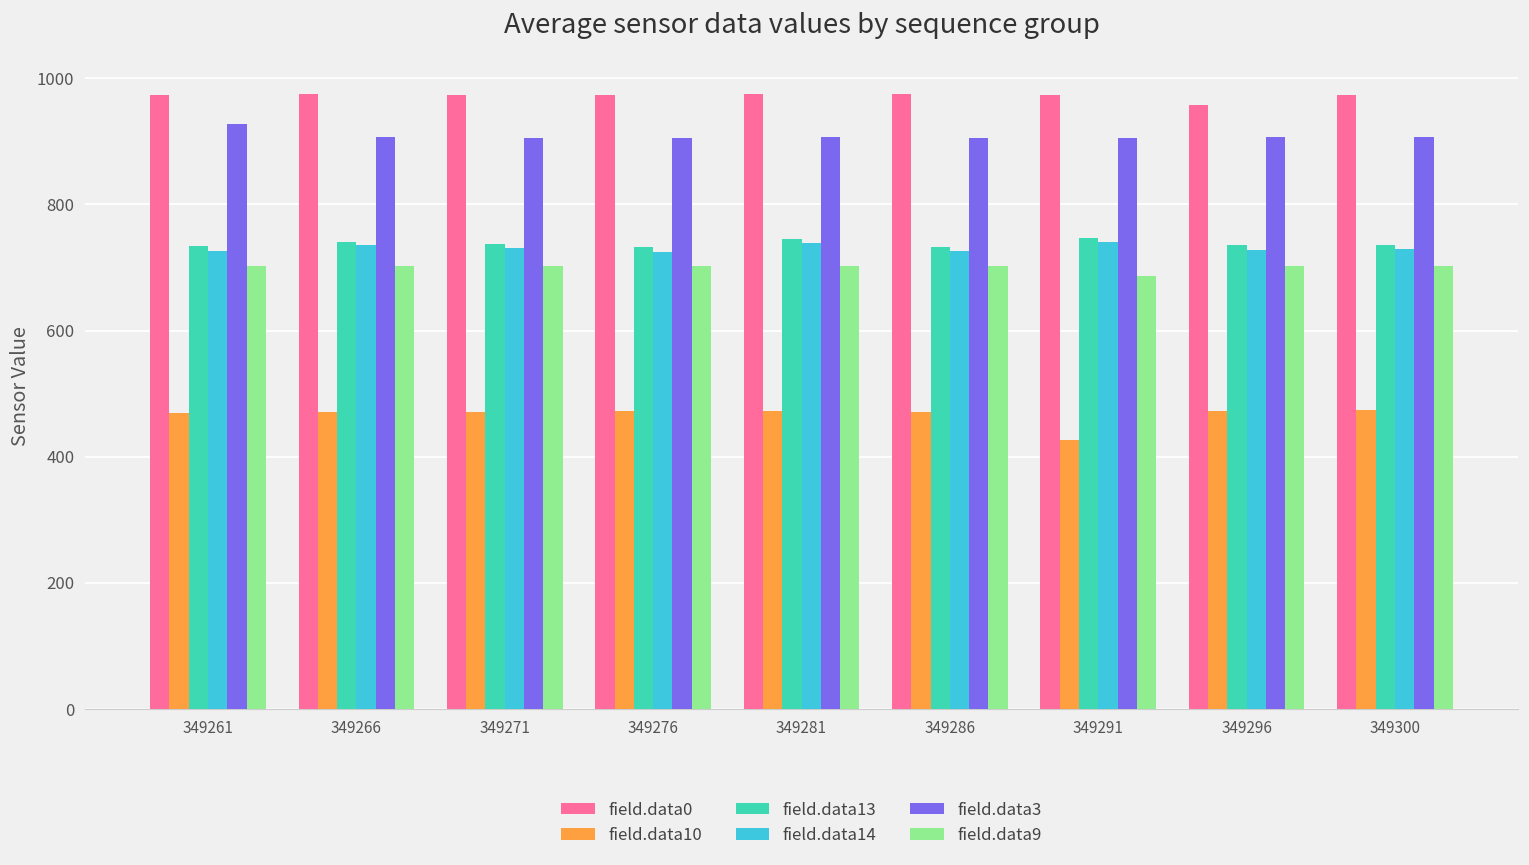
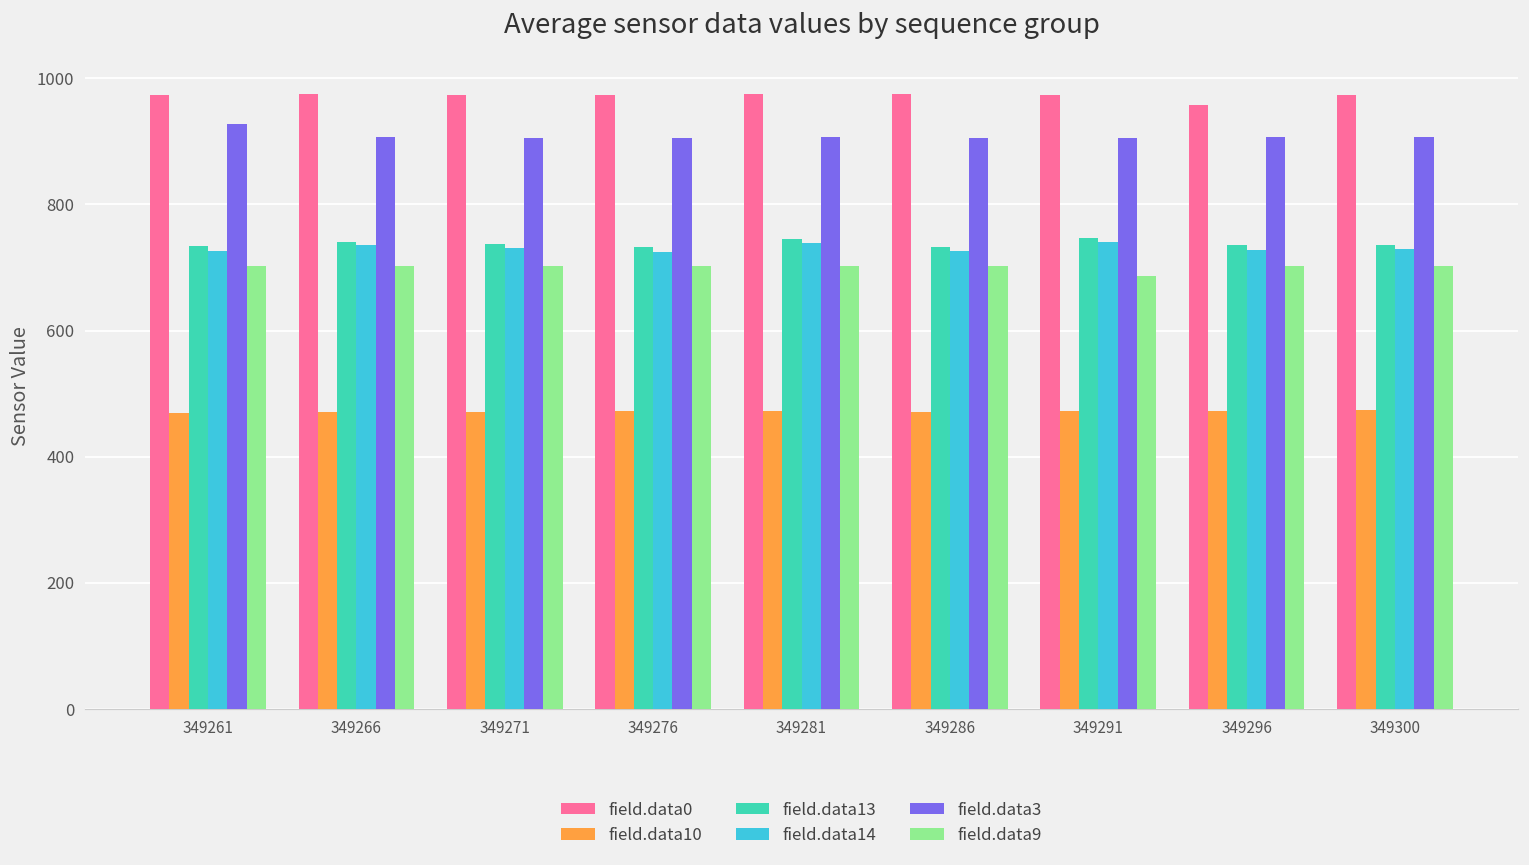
field.data10, 349291: 430 -> 470
